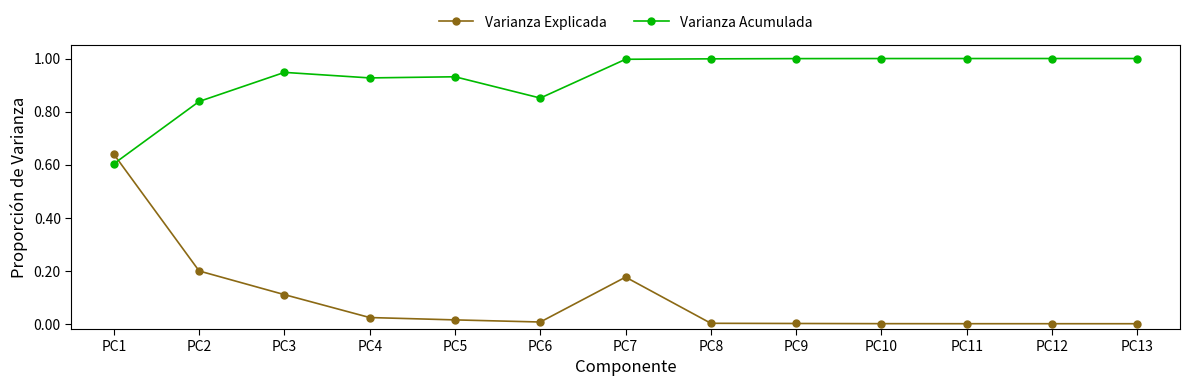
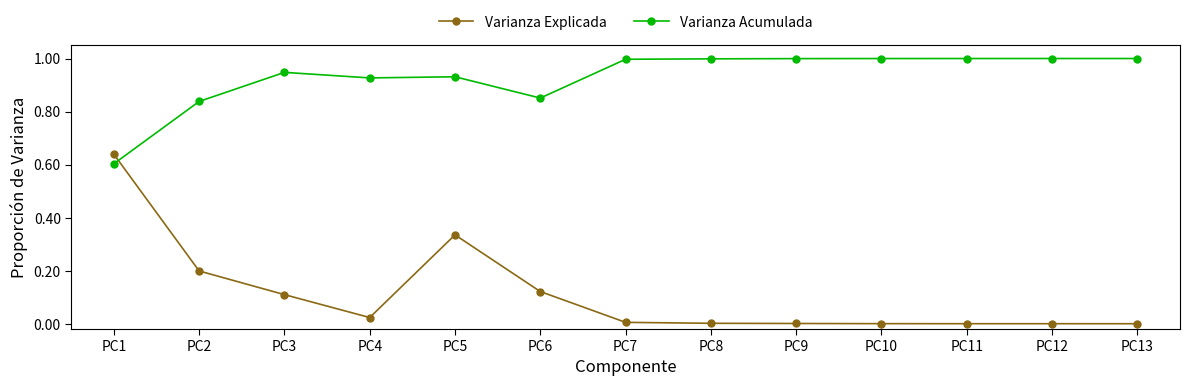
Varianza Explicada, PC5: 0.01 -> 0.34
Varianza Explicada, PC6: 0.01 -> 0.12
Varianza Explicada, PC7: 0.18 -> 0.01
